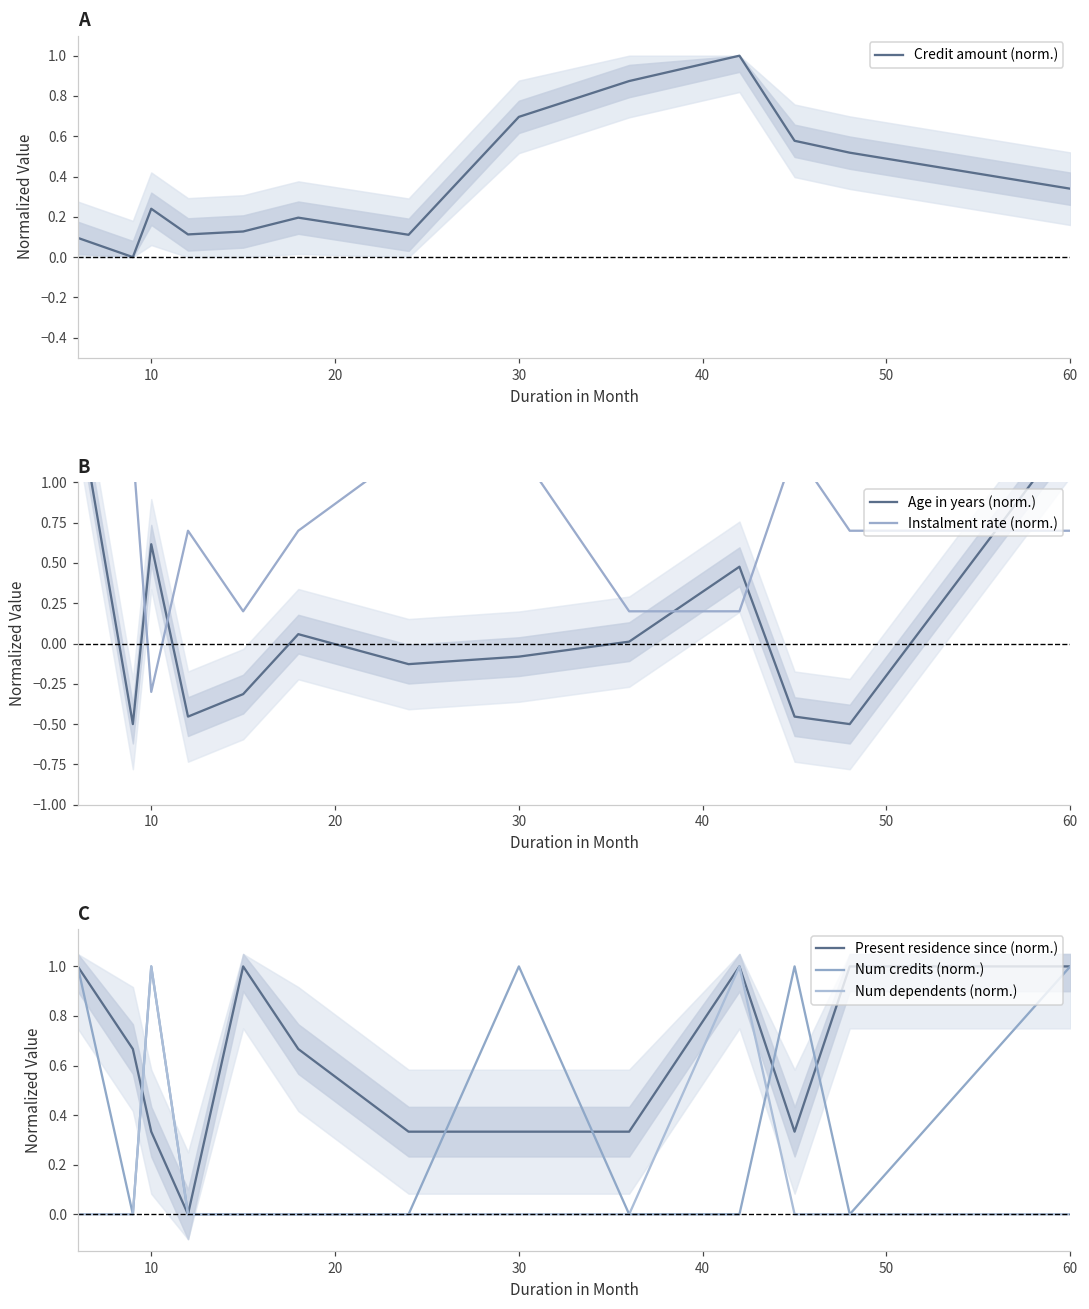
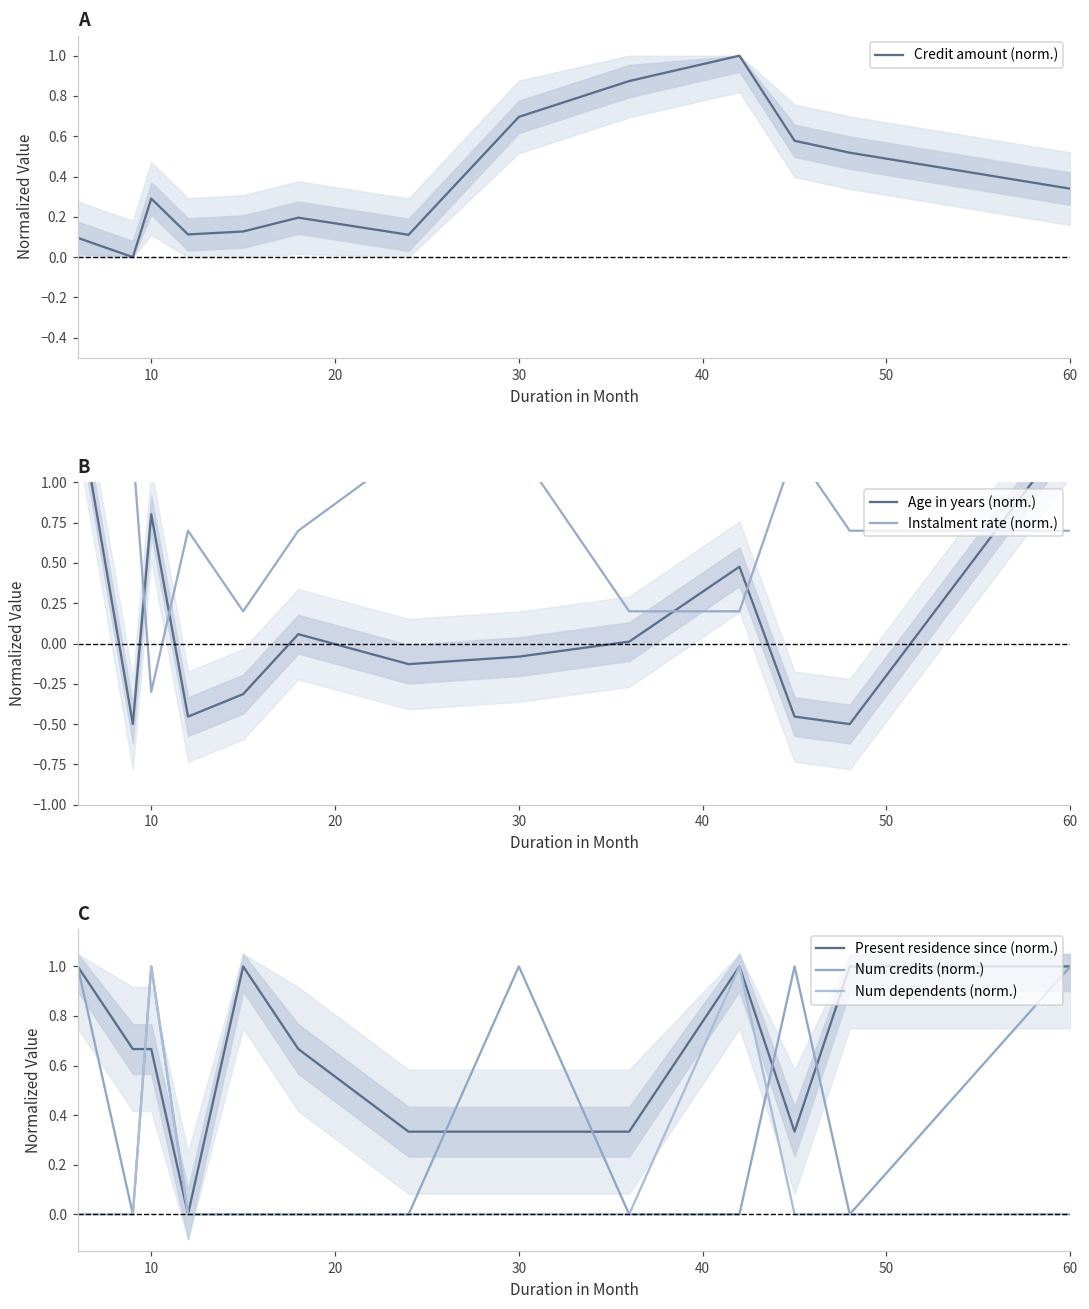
A, Credit amount (norm.), 10: 0.24 -> 0.29
B, Age in years (norm.), 10: 0.62 -> 0.80
C, Present residence since (norm.), 10: 0.33 -> 0.67
